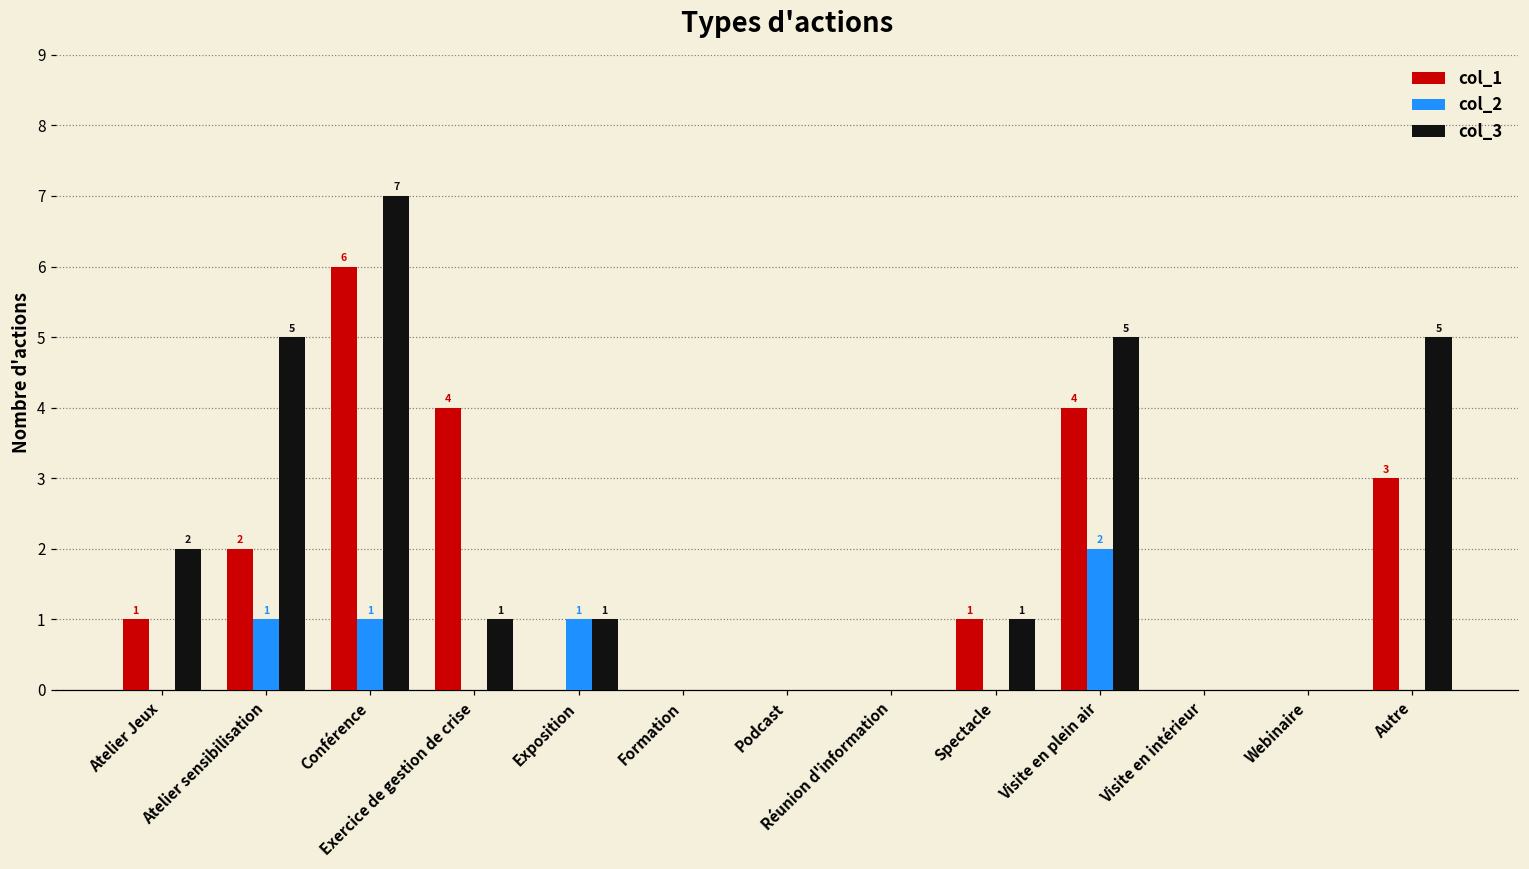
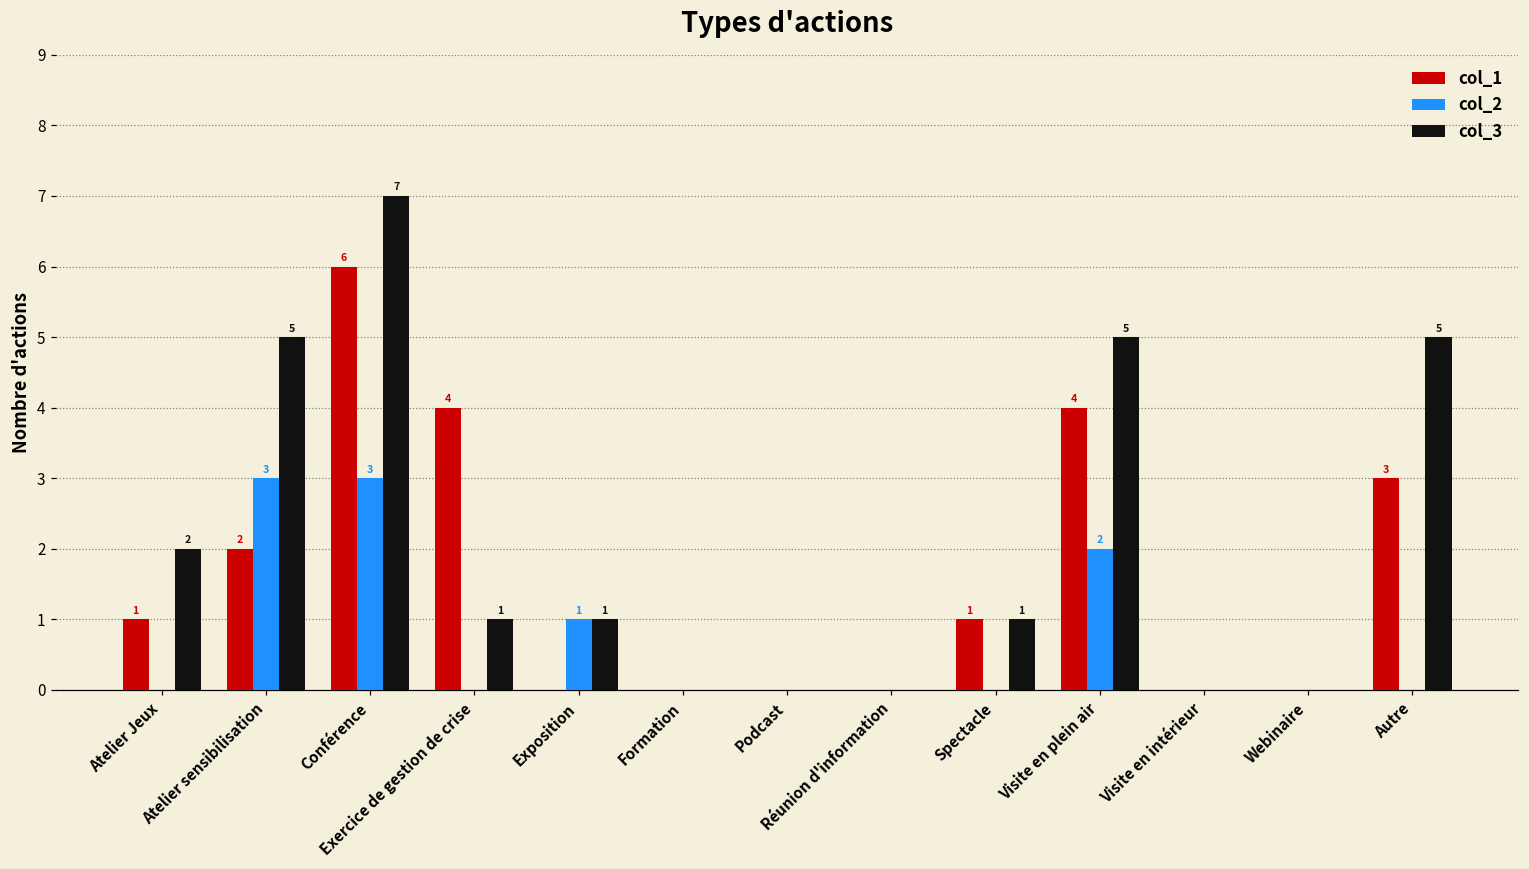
col_2, Atelier sensibilisation: 1 -> 3
col_2, Conférence: 1 -> 3
